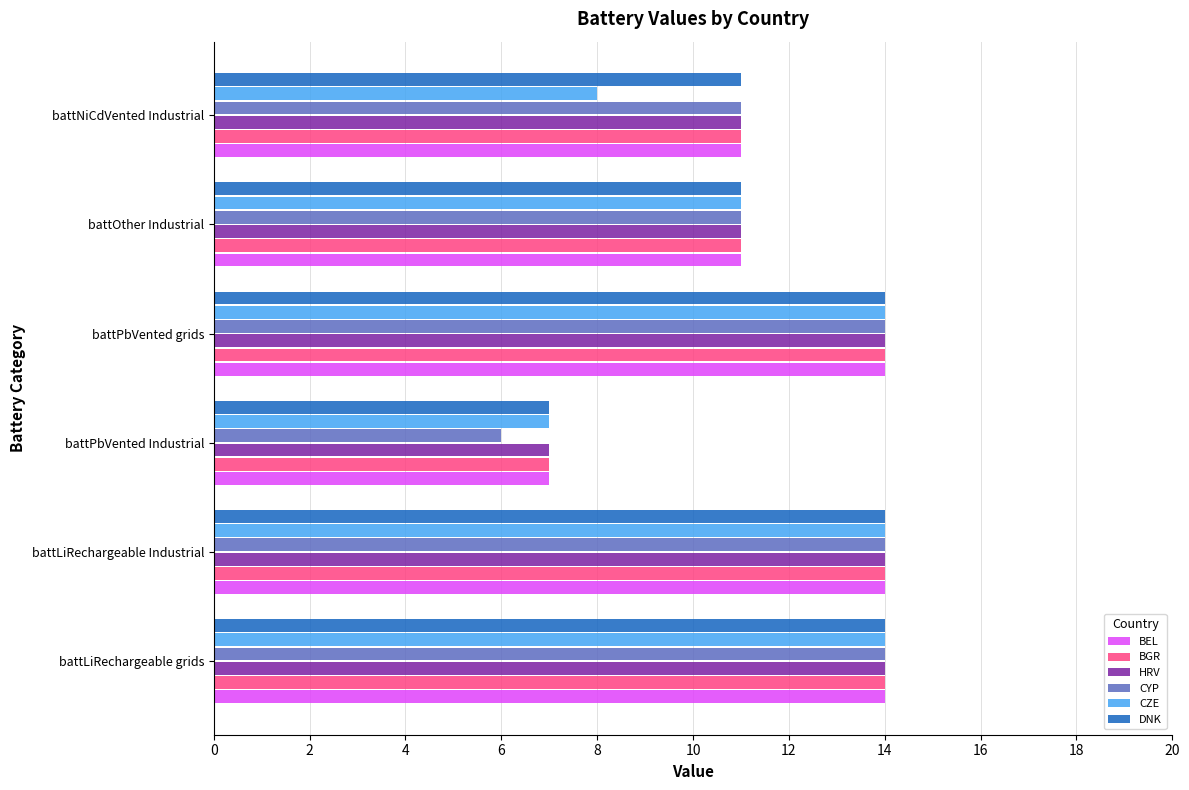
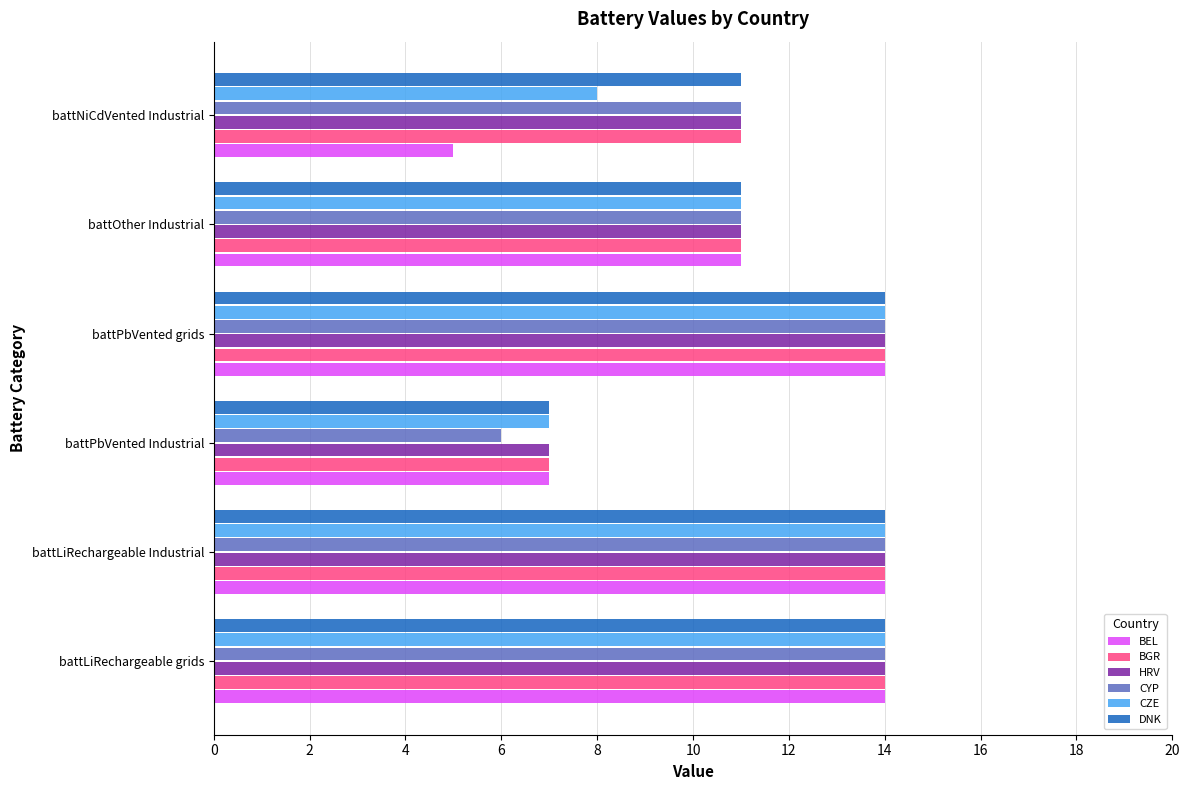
BEL, battNiCdVented Industrial: 11 -> 5
